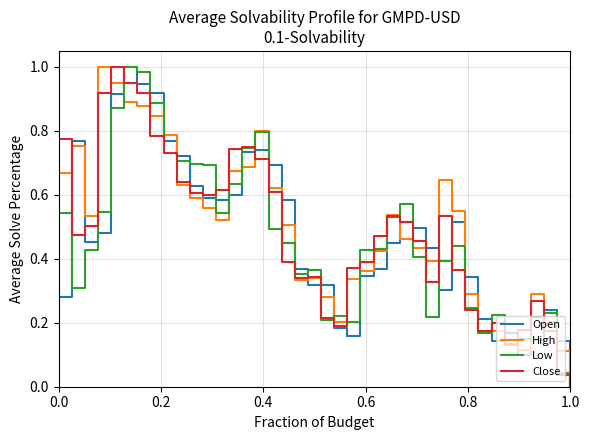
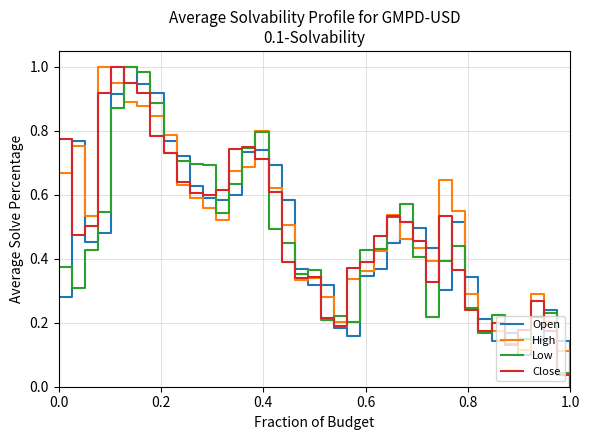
Low, 0.0: 0.54 -> 0.37
